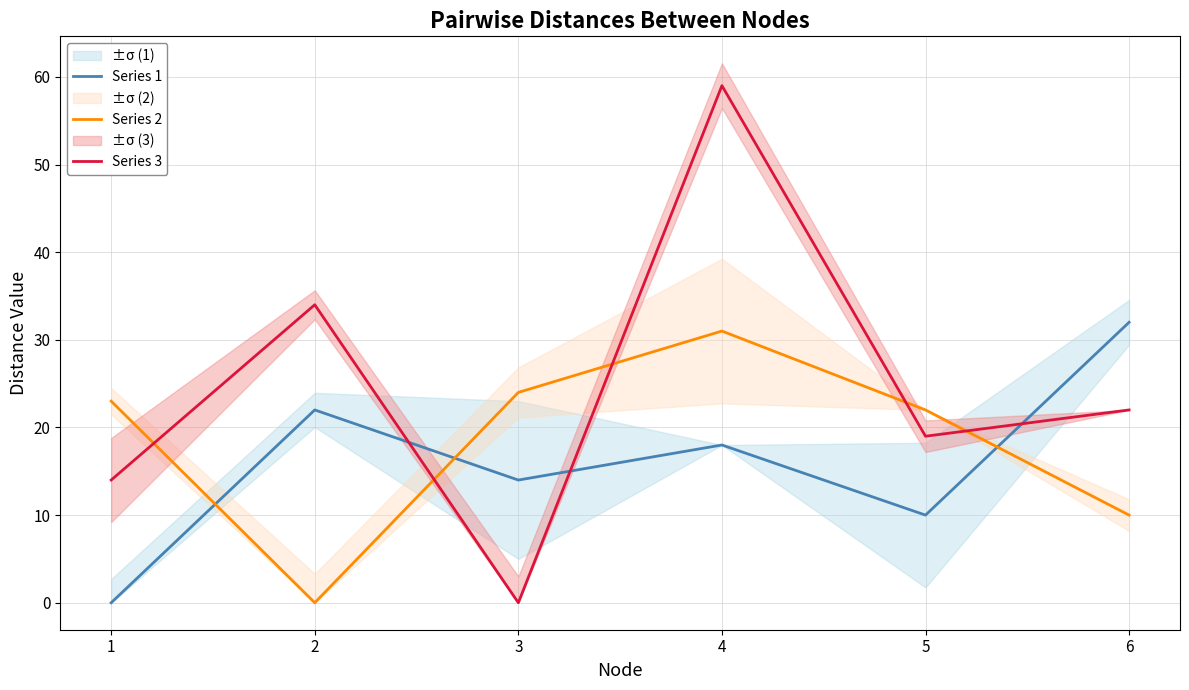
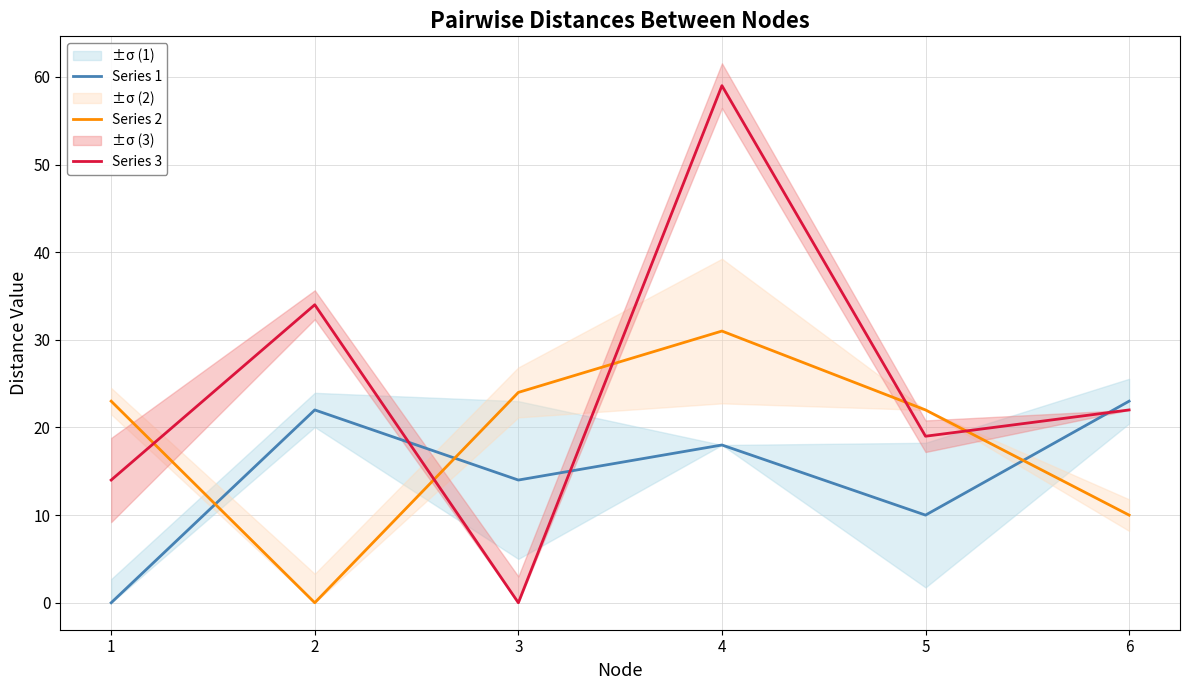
Series 1, 6: 32 -> 23
